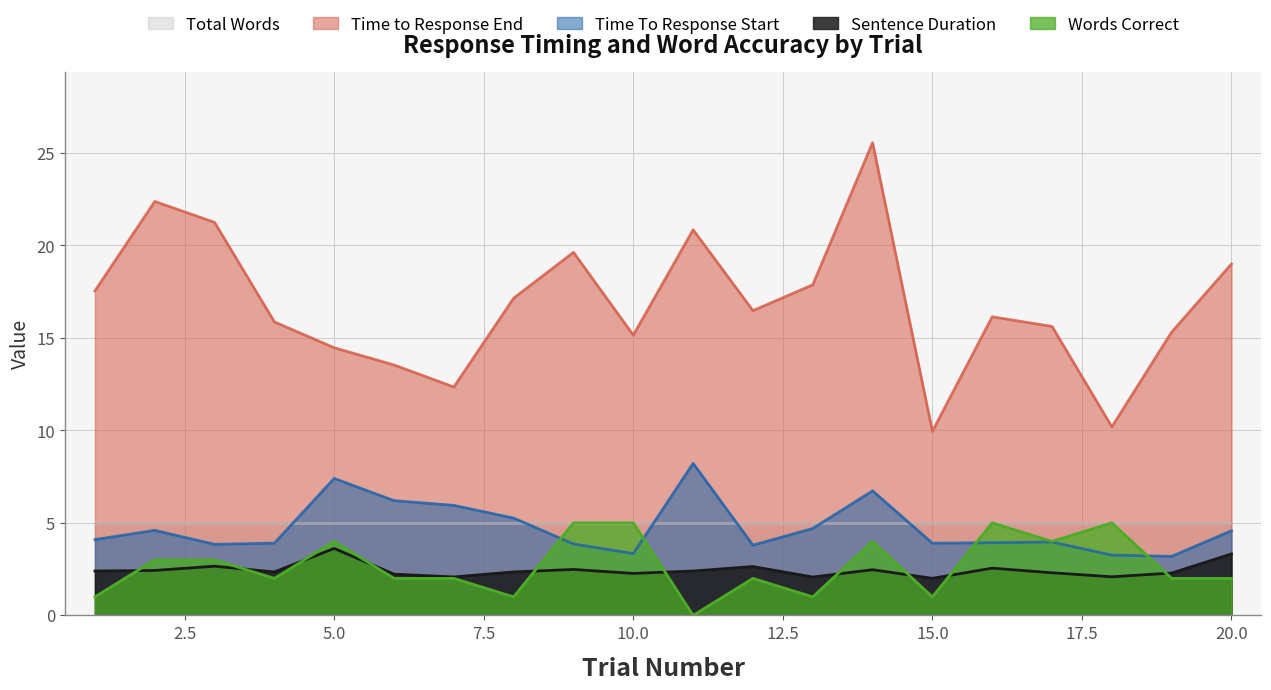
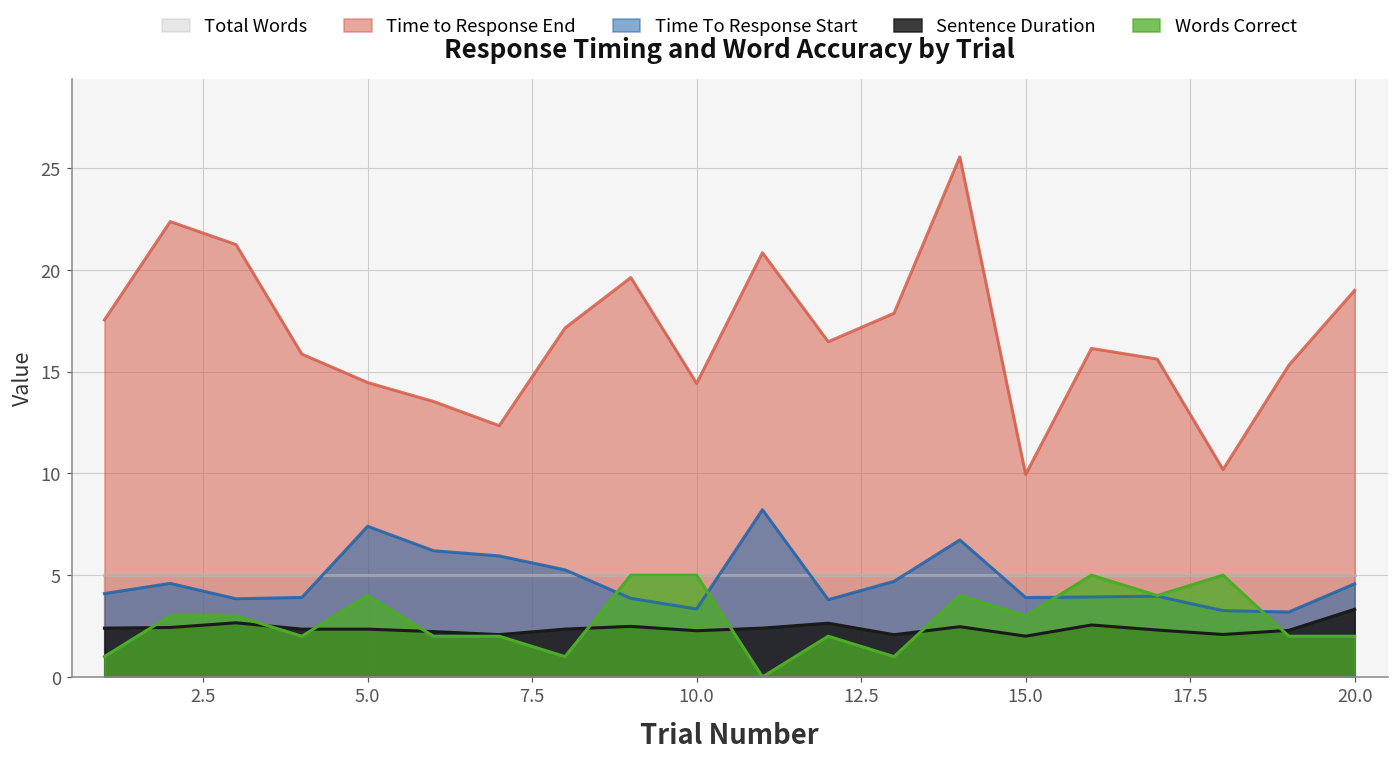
Sentence Duration, 5.0: 3.6 -> 2.3
Time to Response End, 10.0: 15.2 -> 14.4
Words Correct, 15.0: 1 -> 3
